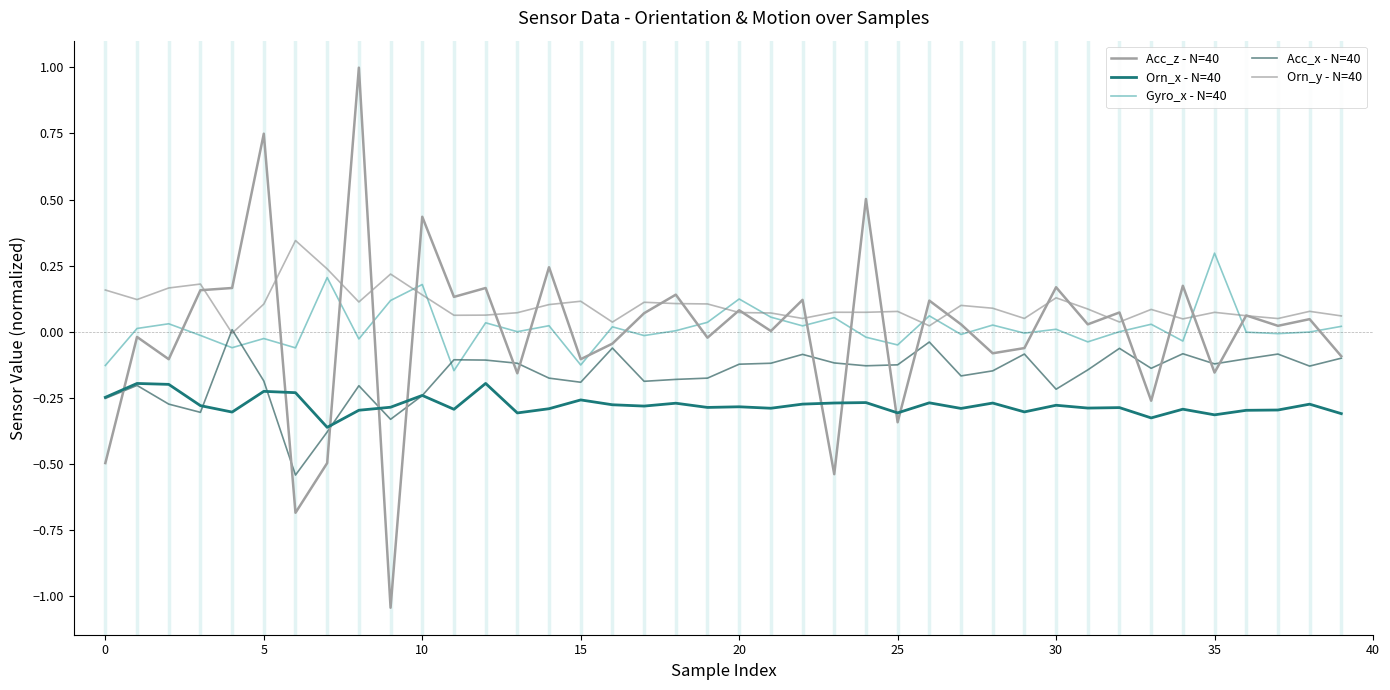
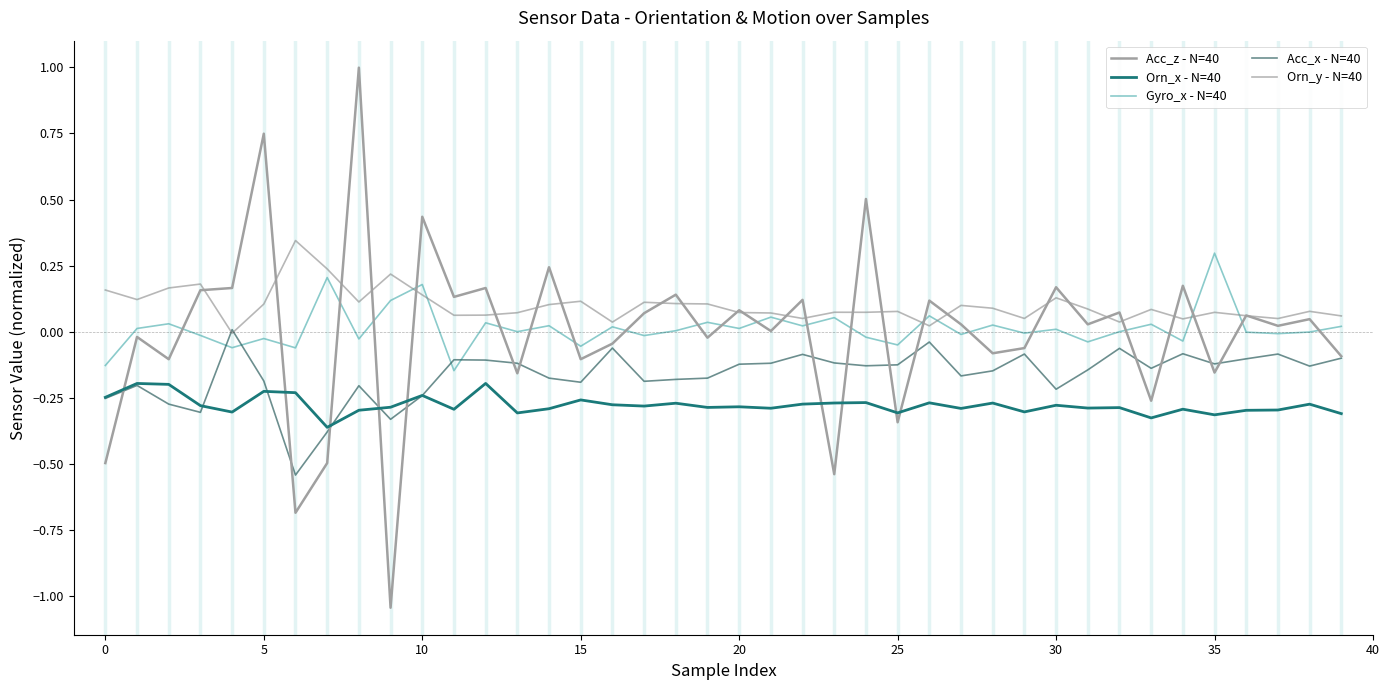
Gyro_x - N=40, 15: -0.13 -> -0.05
Gyro_x - N=40, 20: 0.12 -> 0.01
